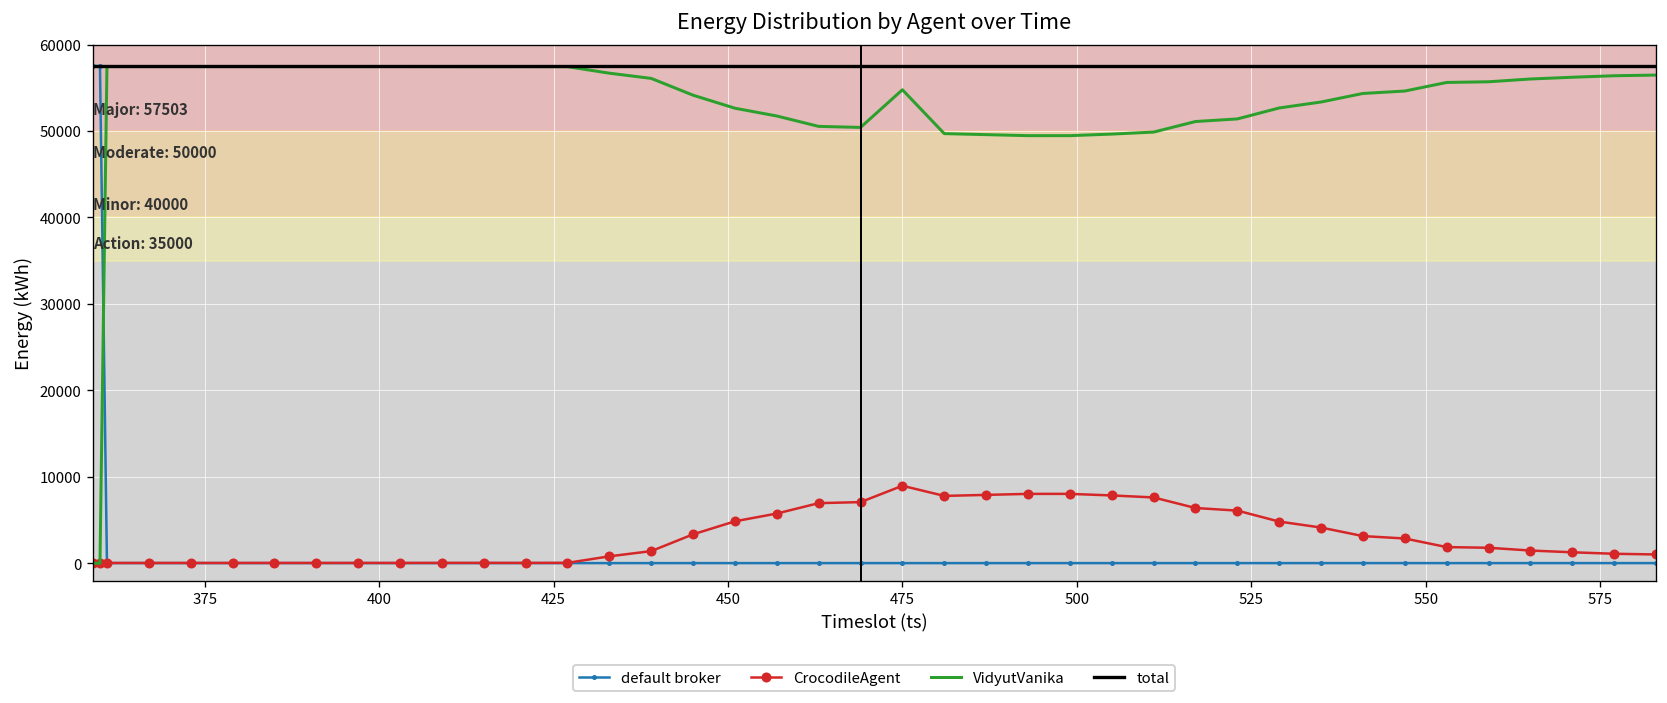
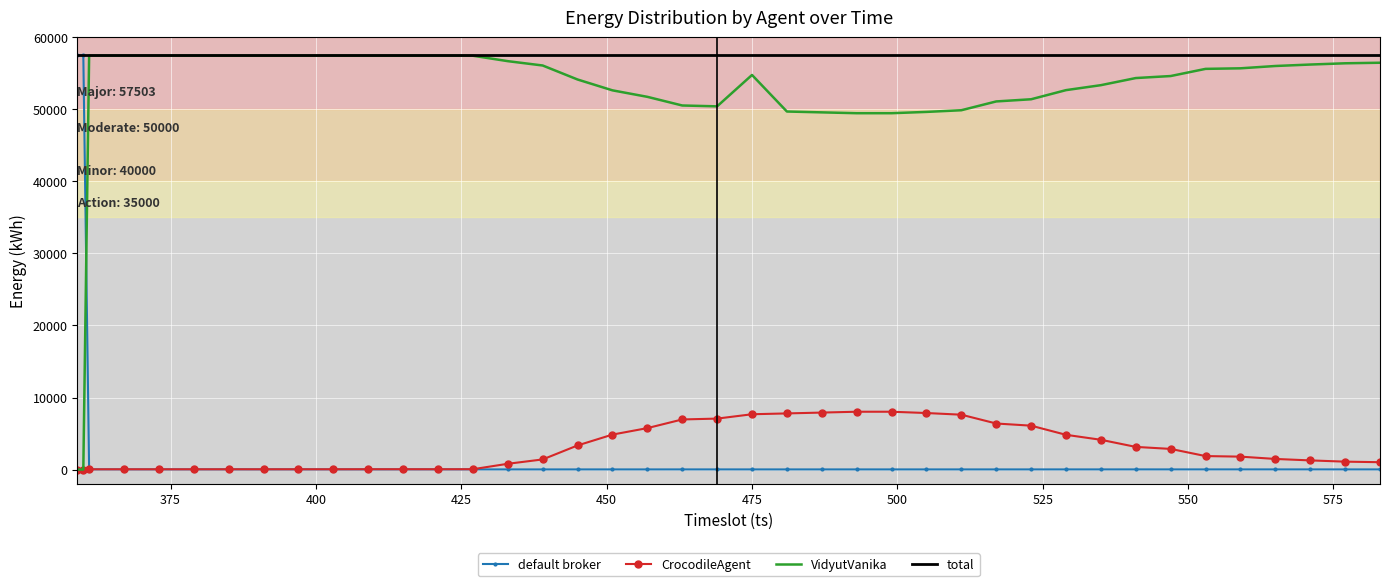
CrocodileAgent, 475: 9000 -> 8000
